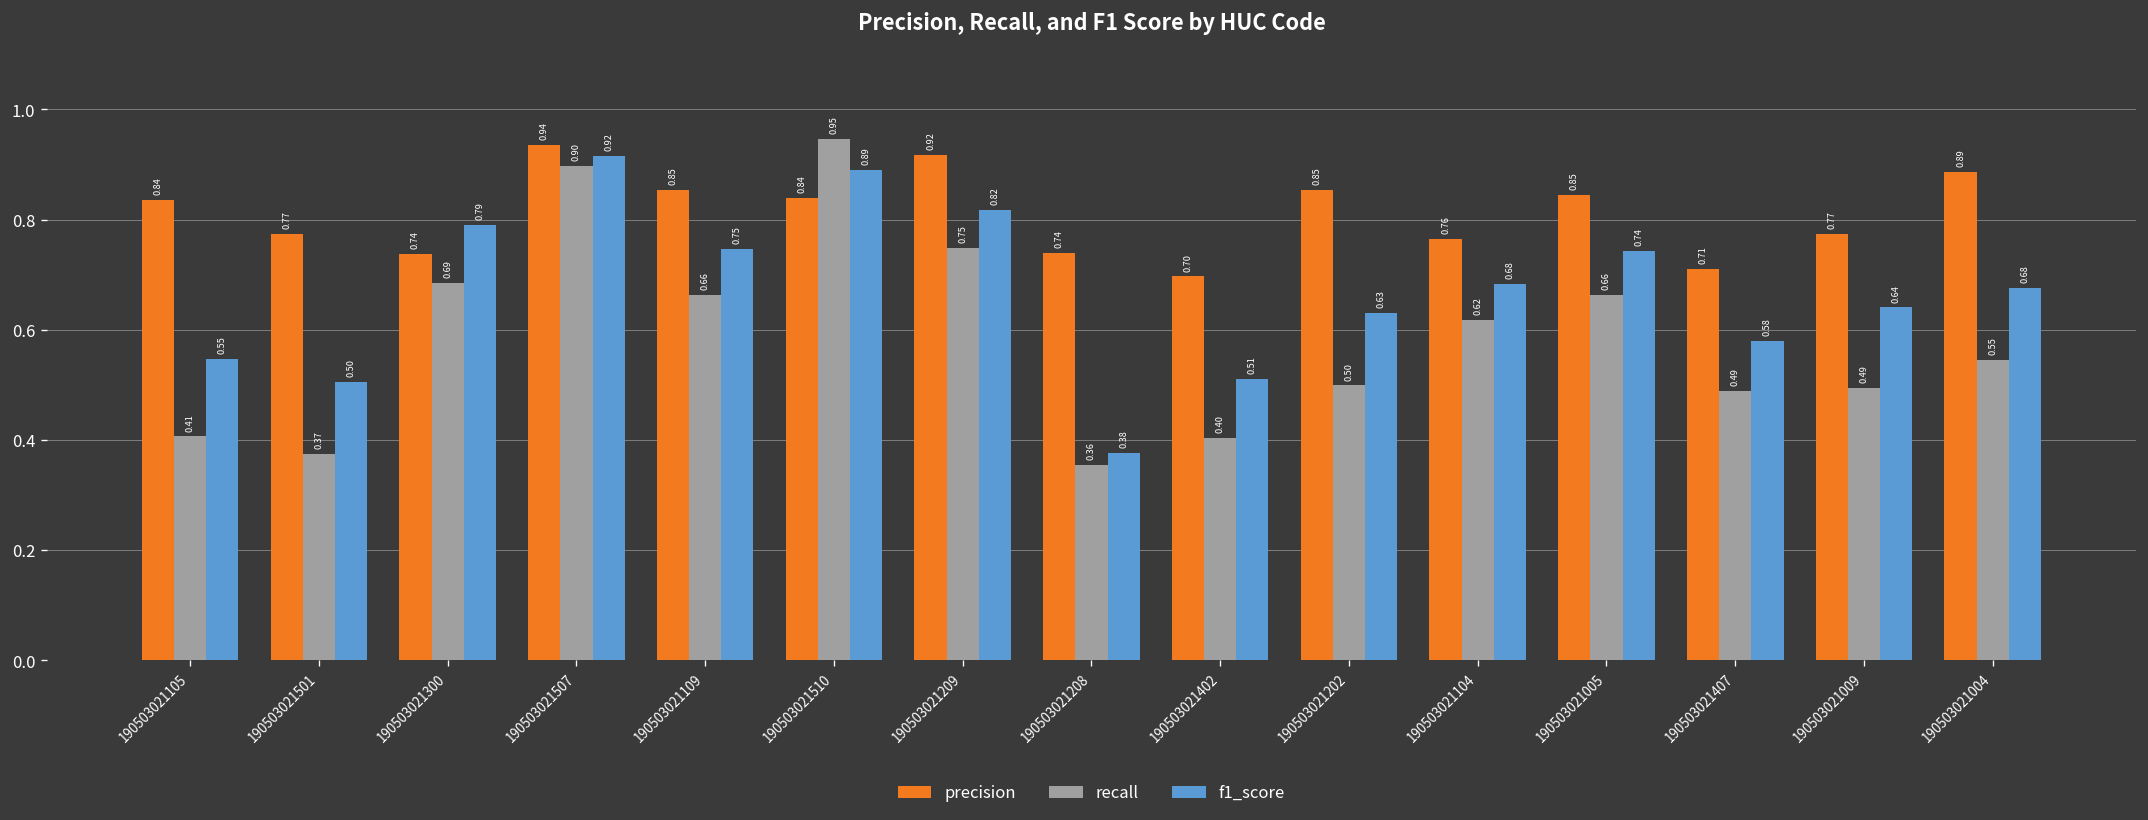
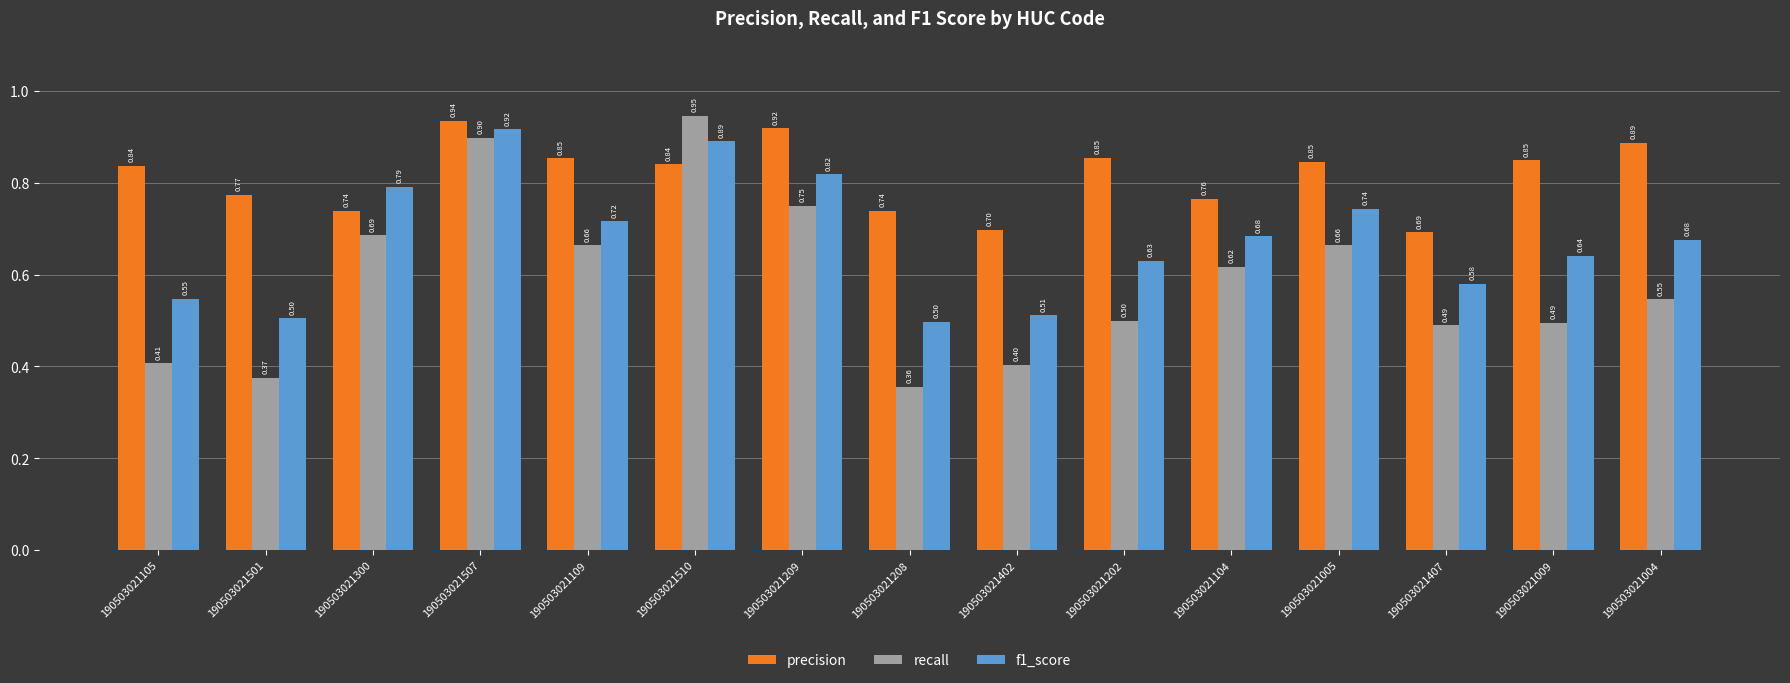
f1_score, 190503021109: 0.75 -> 0.72
f1_score, 190503021208: 0.38 -> 0.50
precision, 190503021407: 0.71 -> 0.69
precision, 190503021009: 0.77 -> 0.85
